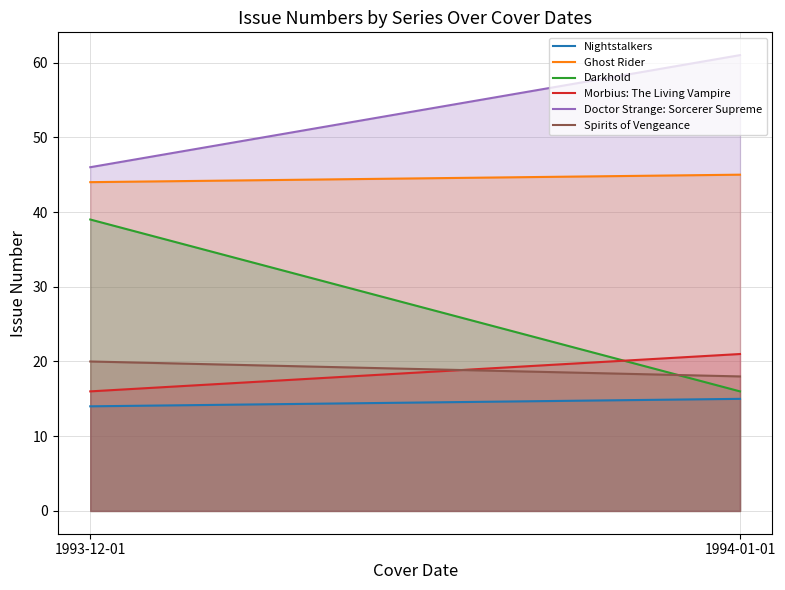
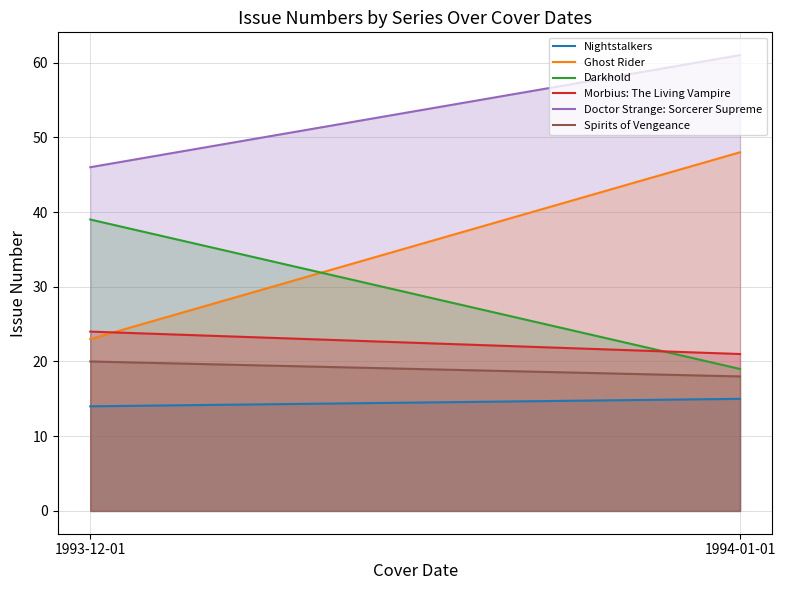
Ghost Rider, 1993-12-01: 44 -> 23
Morbius: The Living Vampire, 1993-12-01: 16 -> 24
Ghost Rider, 1994-01-01: 45 -> 48
Darkhold, 1994-01-01: 16 -> 19
